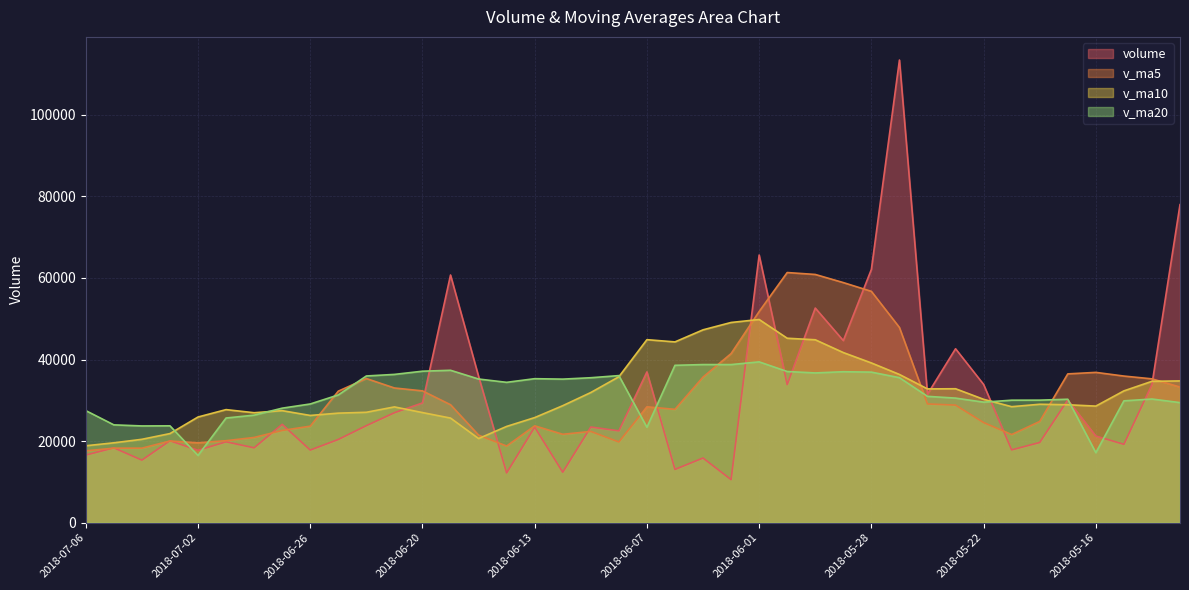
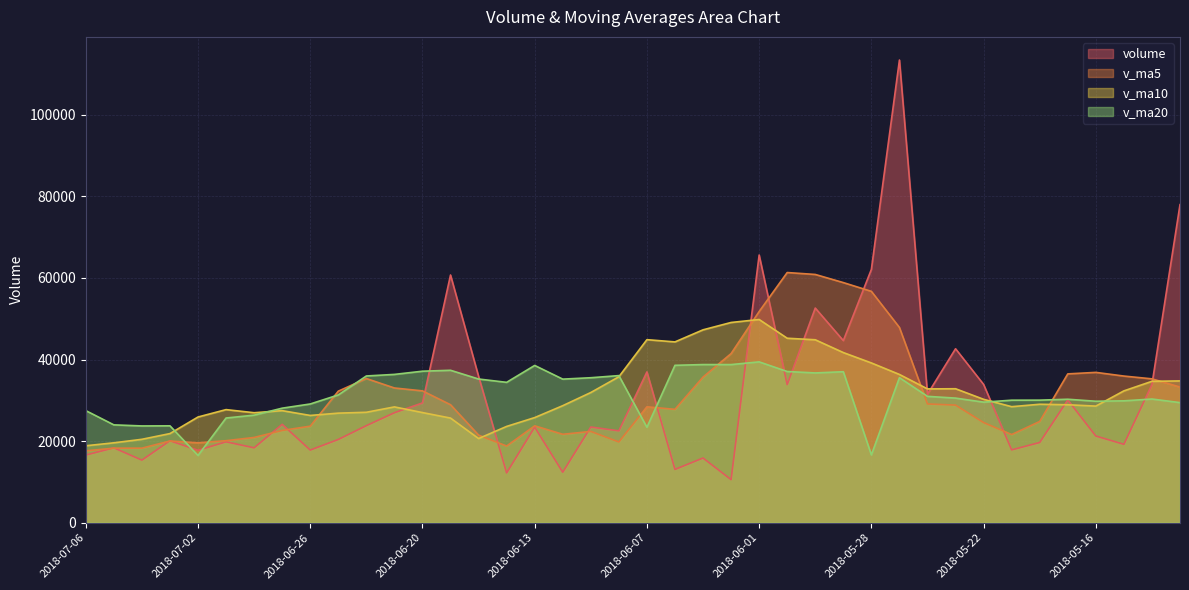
v_ma20, 2018-06-13: 35000 -> 39000
v_ma20, 2018-05-28: 37000 -> 17000
v_ma20, 2018-05-16: 17000 -> 30000
